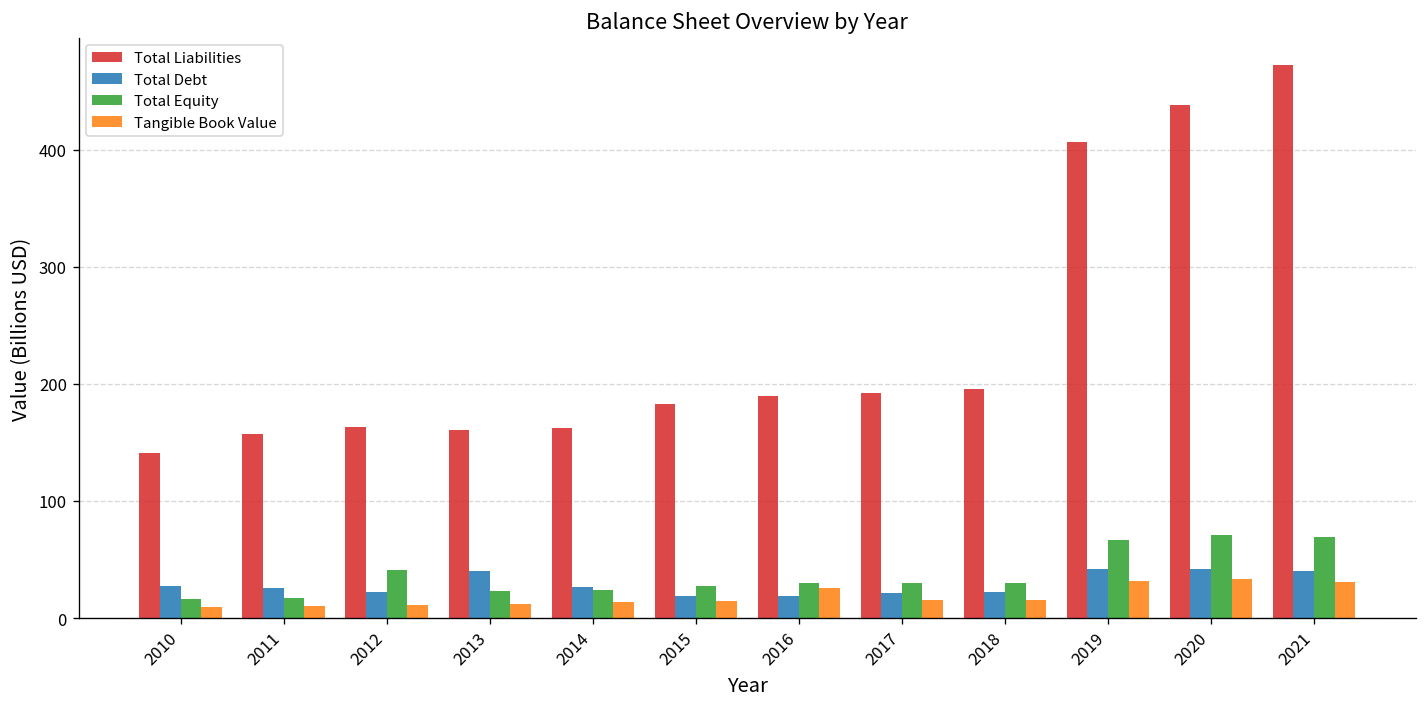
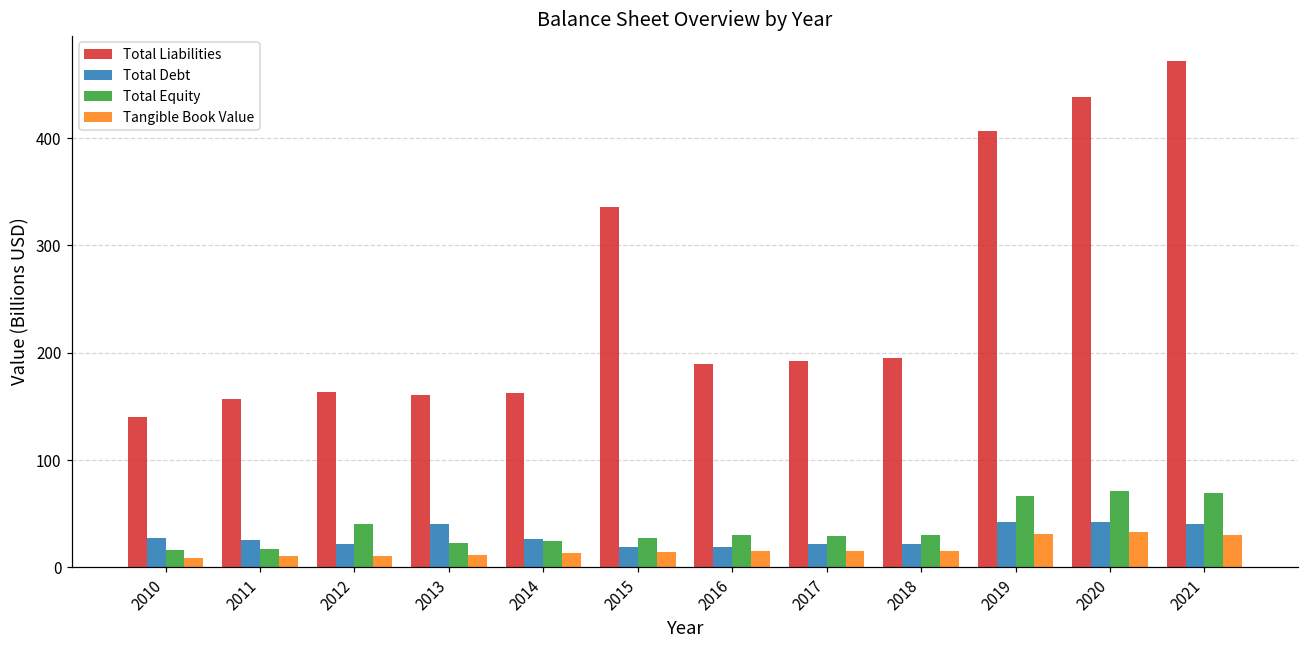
Total Liabilities, 2015: 180 -> 340
Tangible Book Value, 2016: 30 -> 20
